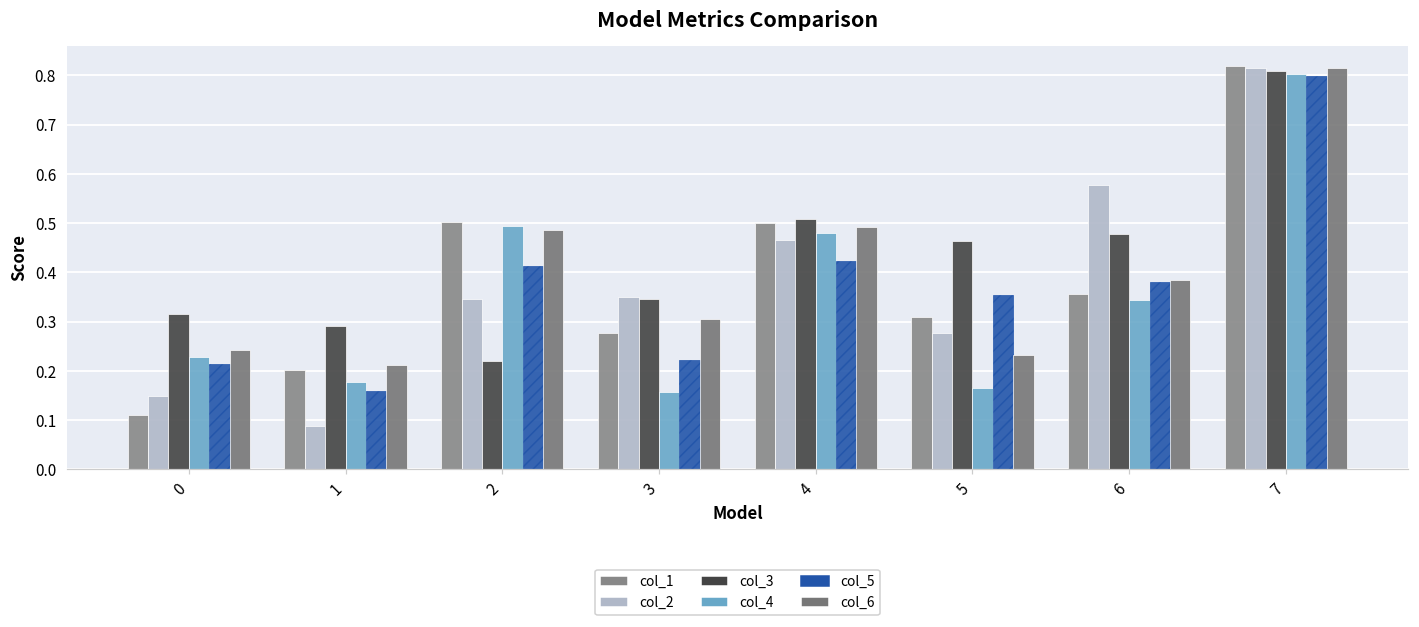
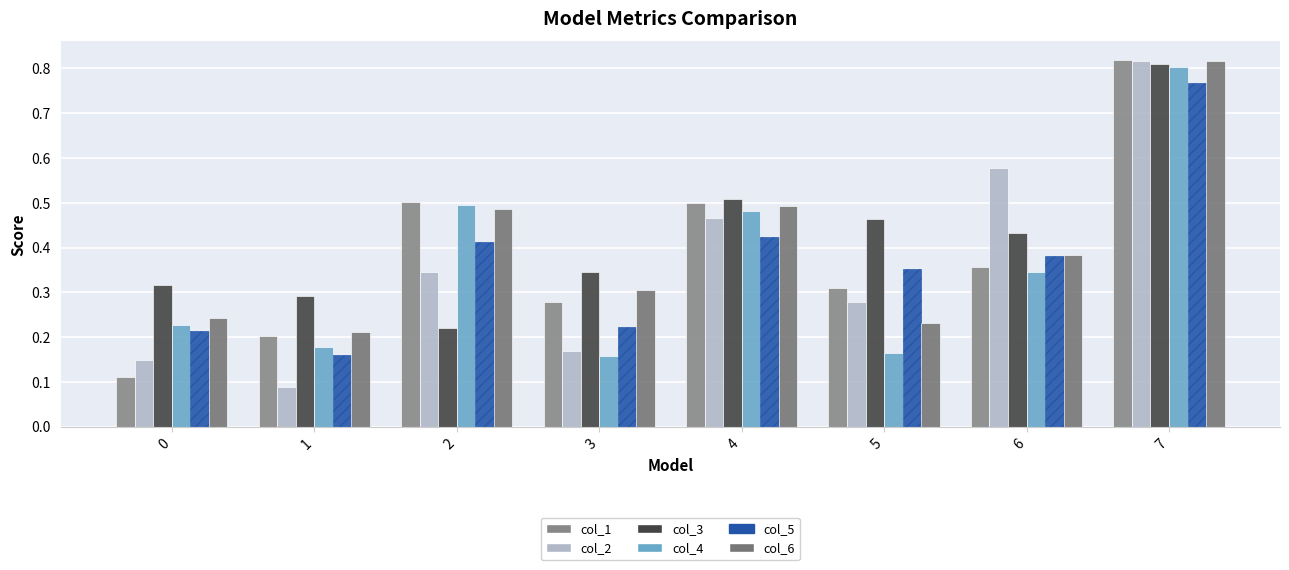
col_2, 3: 0.35 -> 0.17
col_3, 6: 0.48 -> 0.43
col_5, 7: 0.80 -> 0.77
